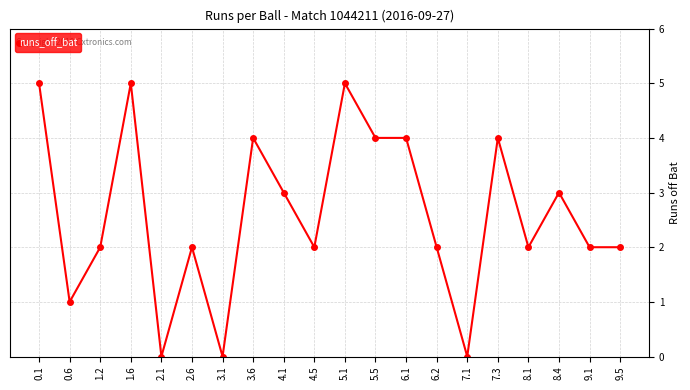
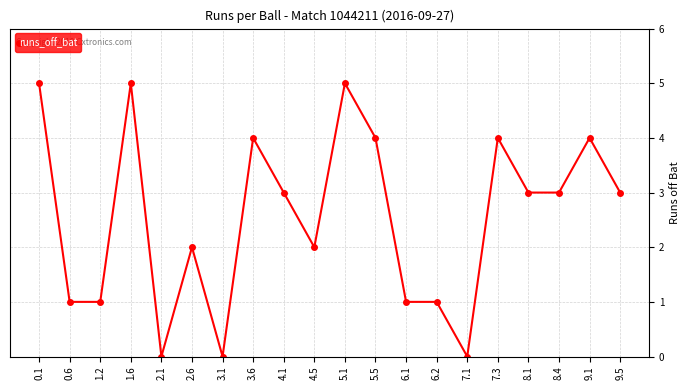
1.2: 2 -> 1
6.1: 4 -> 1
6.2: 2 -> 1
8.1: 2 -> 3
9.1: 2 -> 4
9.5: 2 -> 3
